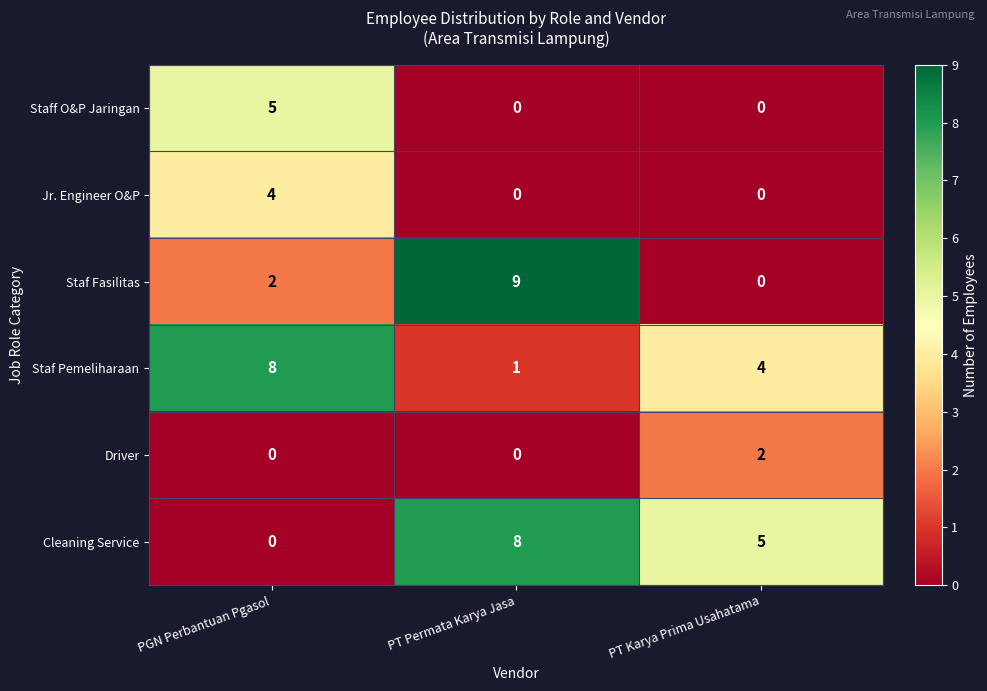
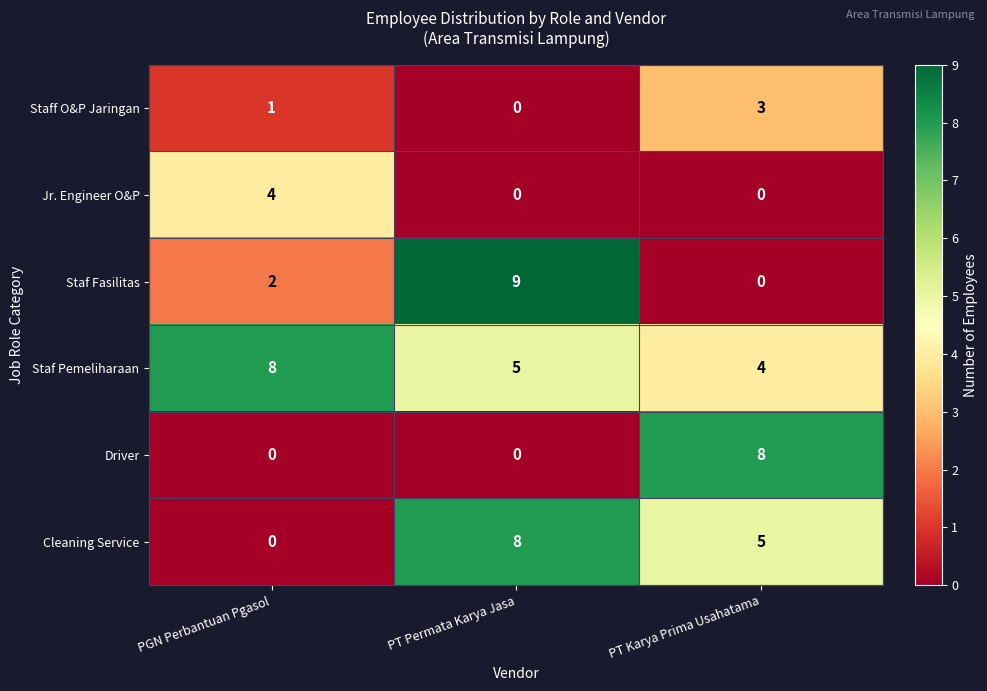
Staff O&P Jaringan, PGN Perbantuan Pgasol: 5 -> 1
Staff O&P Jaringan, PT Karya Prima Usahatama: 0 -> 3
Staf Pemeliharaan, PT Permata Karya Jasa: 1 -> 5
Driver, PT Karya Prima Usahatama: 2 -> 8
